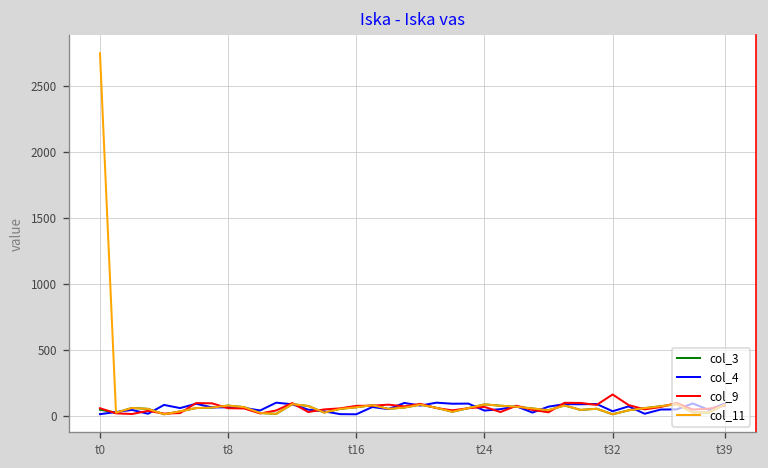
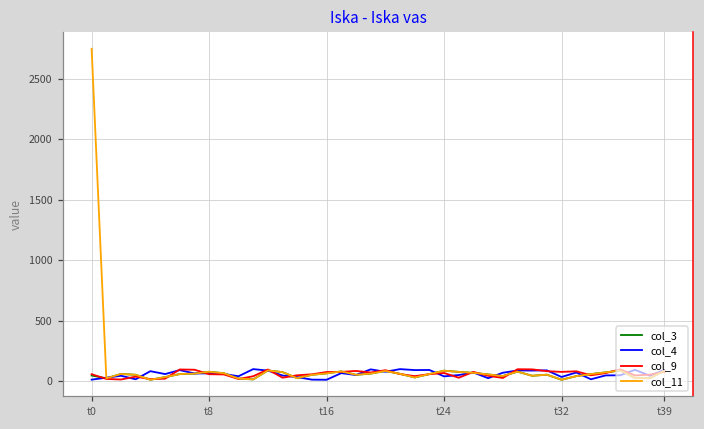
col_9, t32: 160 -> 80
